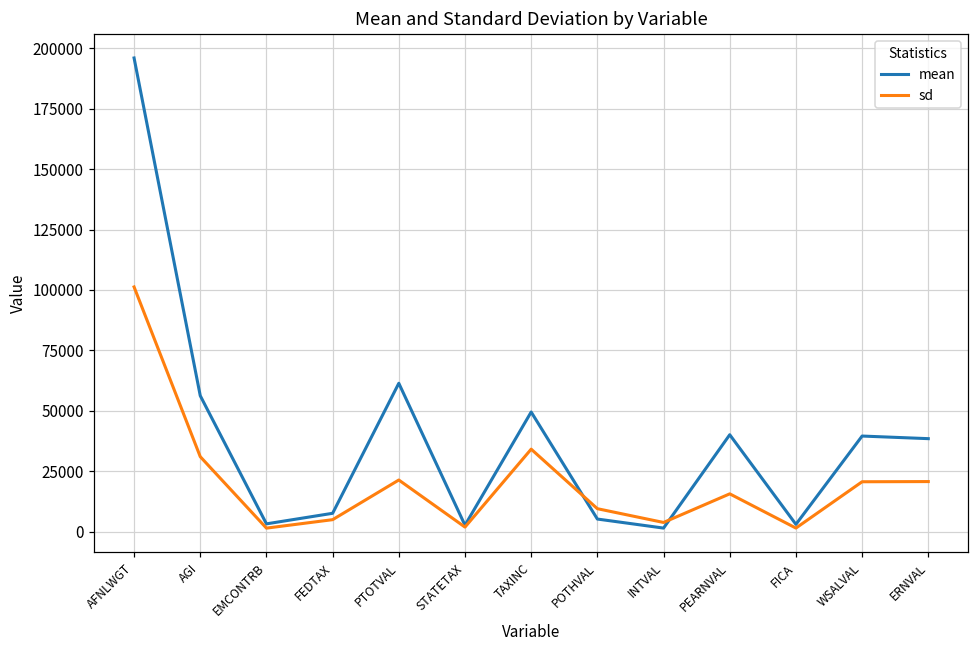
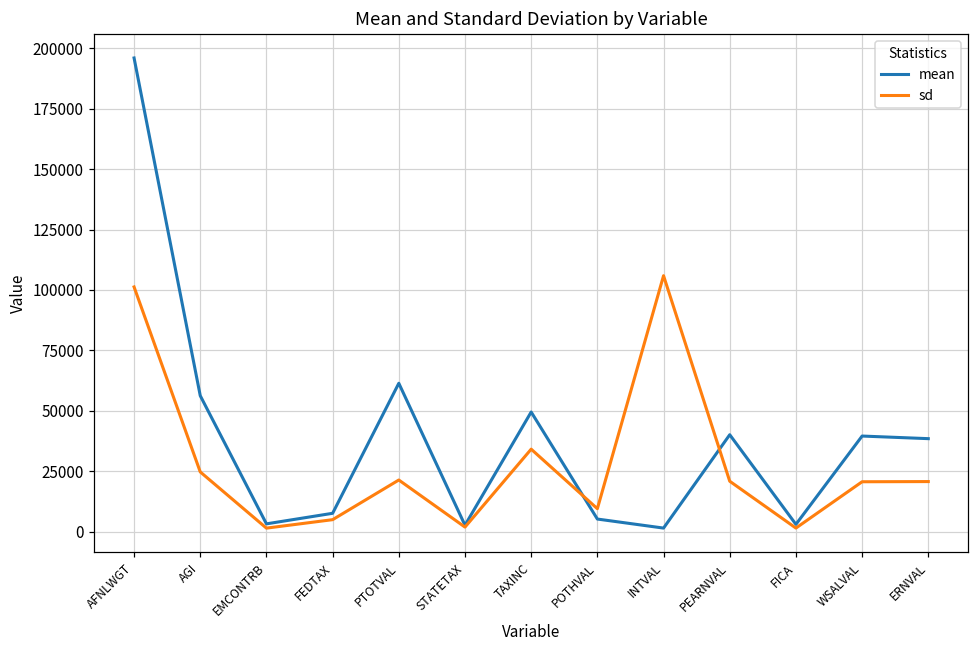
sd, AGI: 31000 -> 25000
sd, INTVAL: 4000 -> 106000
sd, PEARNVAL: 16000 -> 21000
